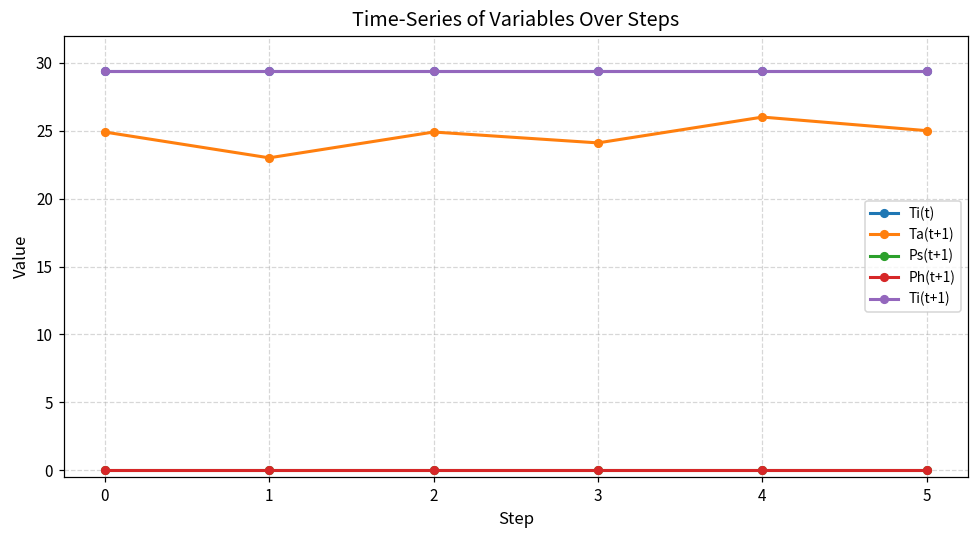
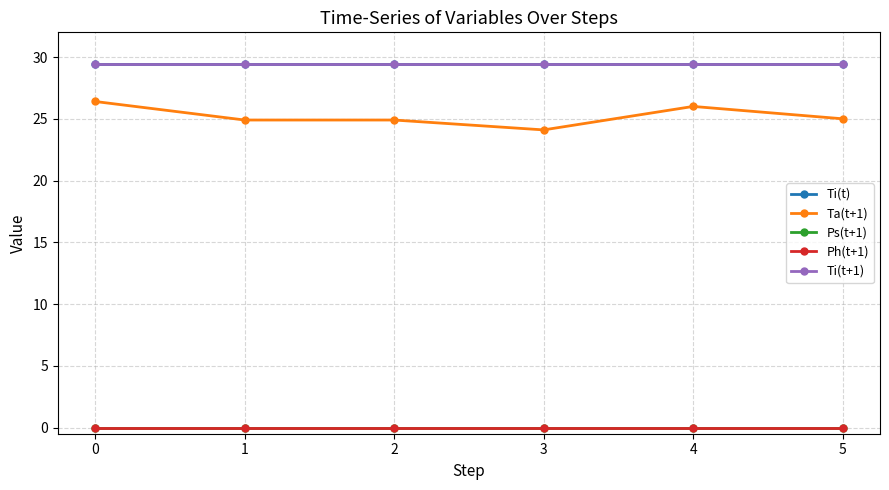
Ta(t+1), 0: 24.9 -> 26.4
Ta(t+1), 1: 23.0 -> 24.9
